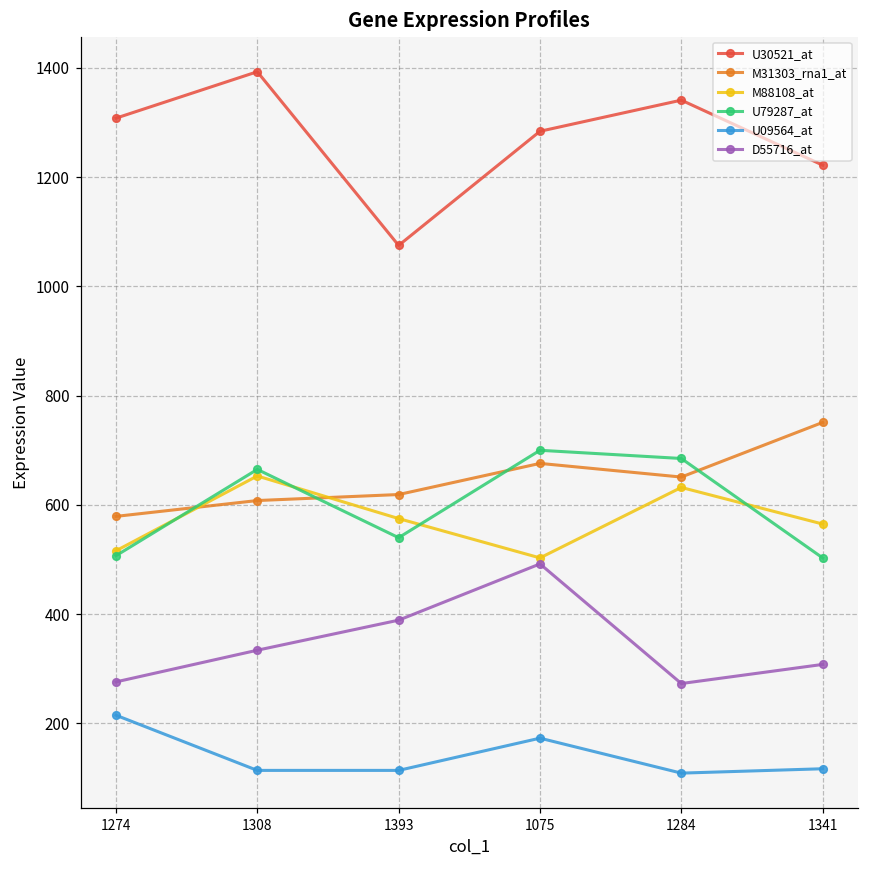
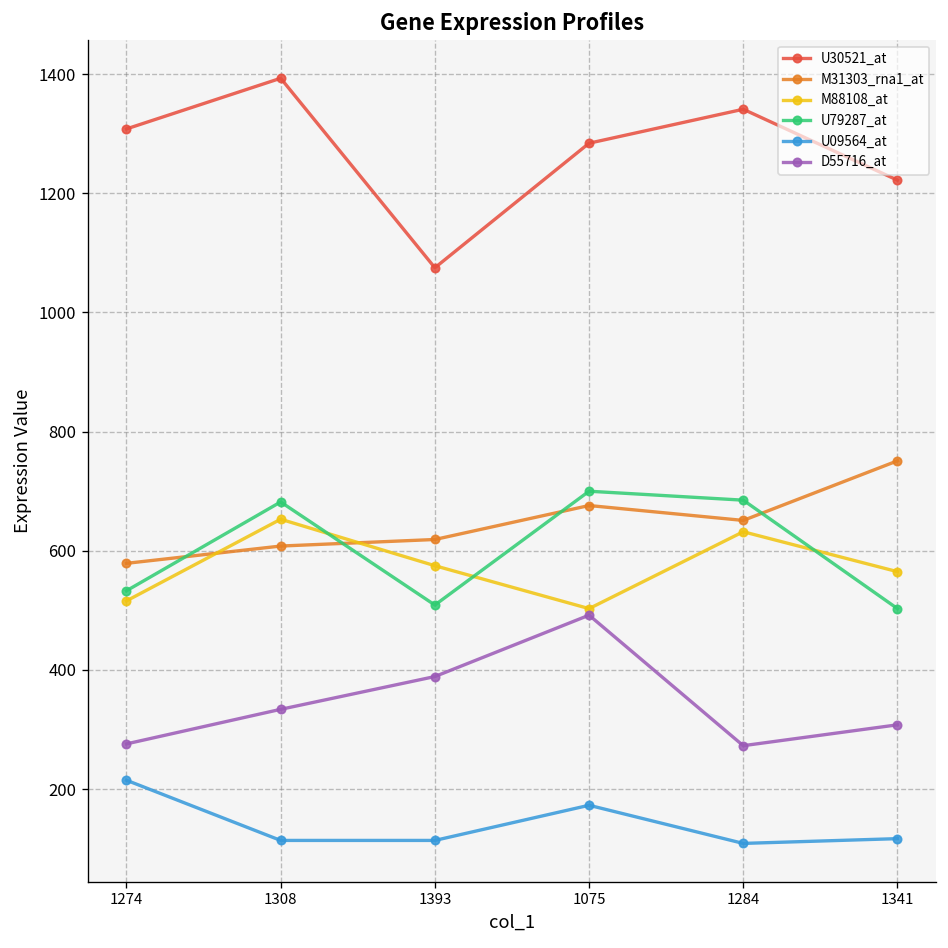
U79287_at, 1274: 510 -> 530
U79287_at, 1308: 670 -> 680
U79287_at, 1393: 540 -> 510
